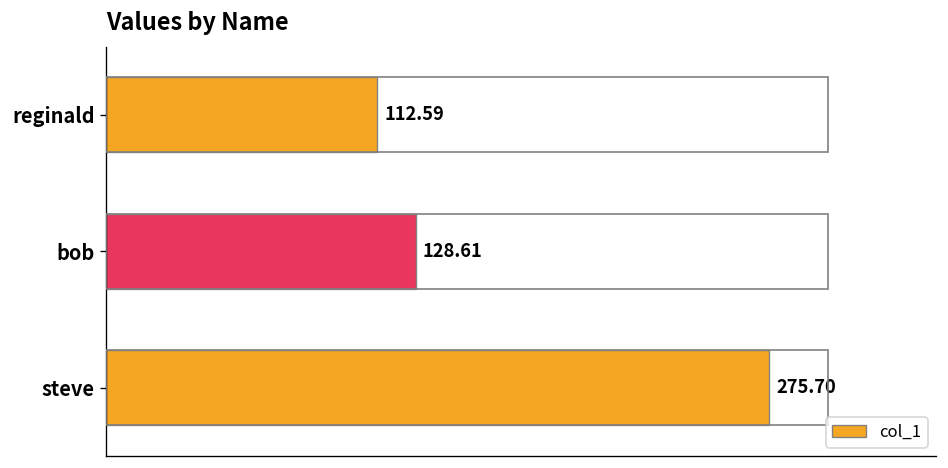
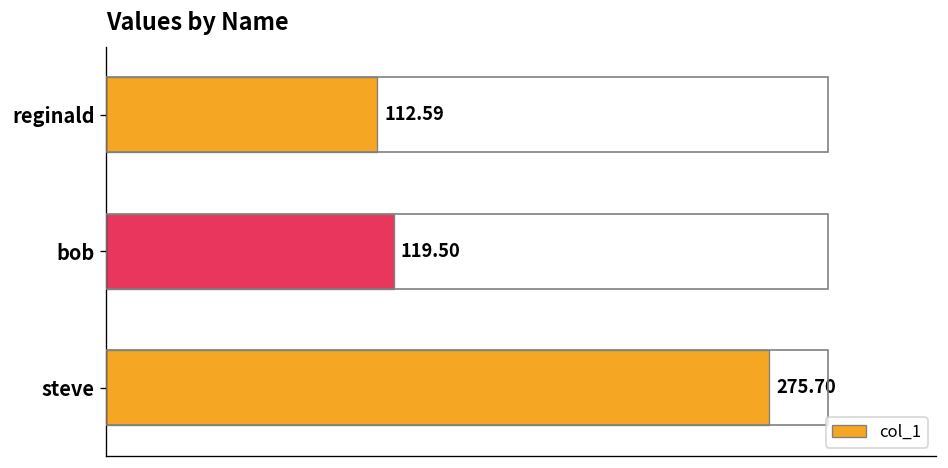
bob: 128.61 -> 119.50
